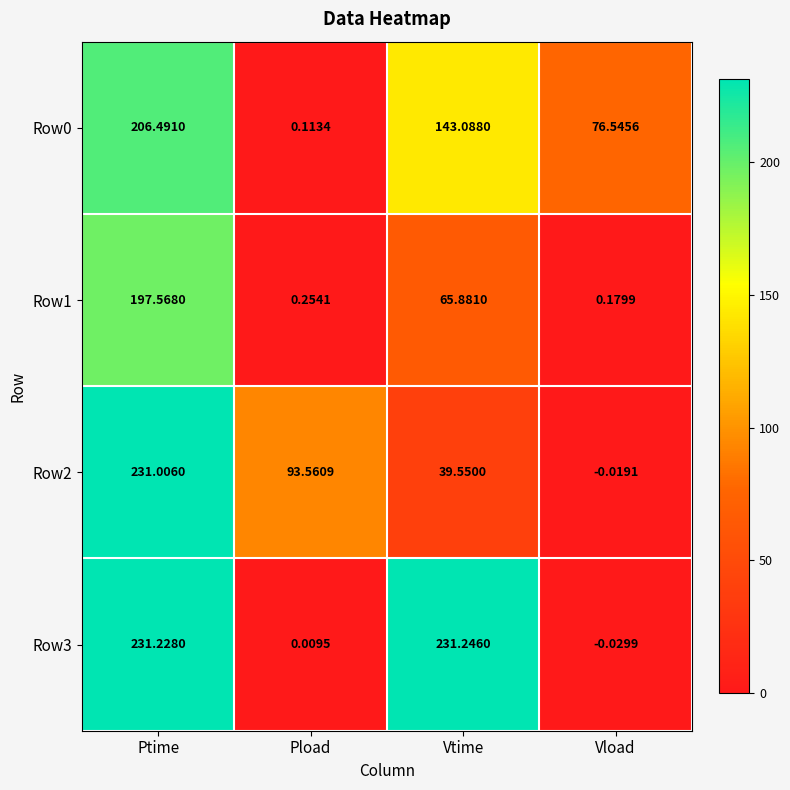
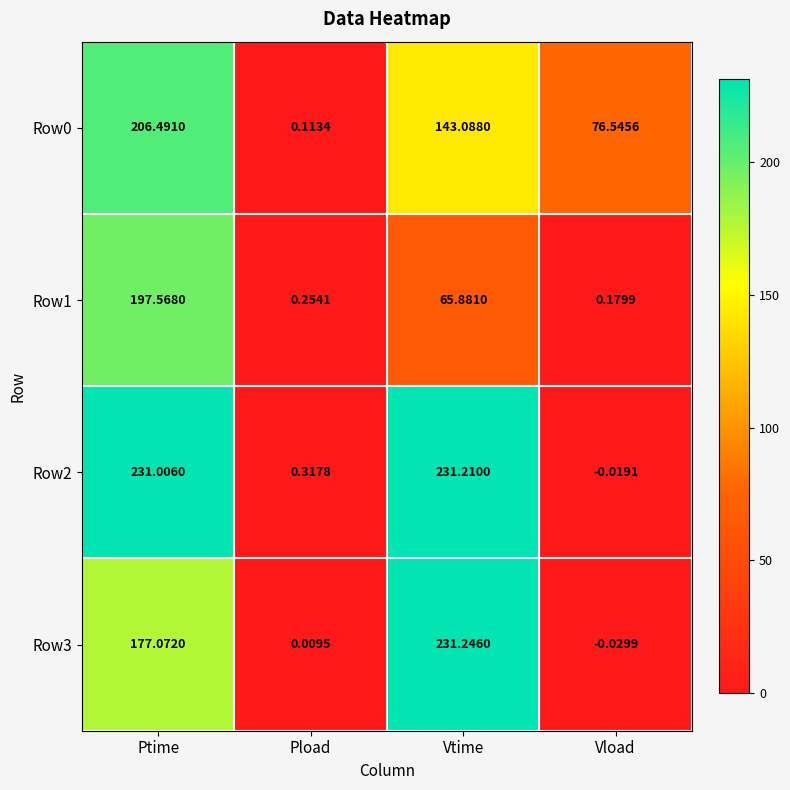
Row2, Pload: 93.5609 -> 0.3178
Row2, Vtime: 39.5500 -> 231.2100
Row3, Ptime: 231.2280 -> 177.0720
